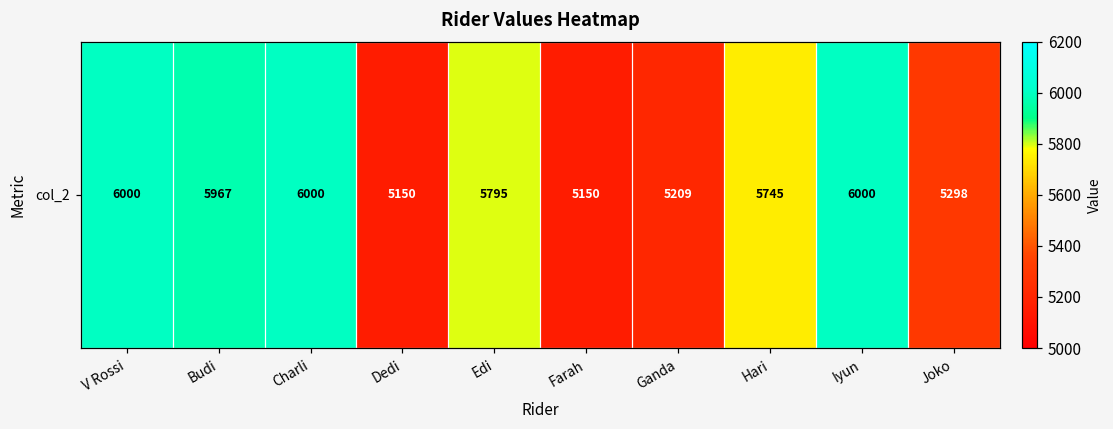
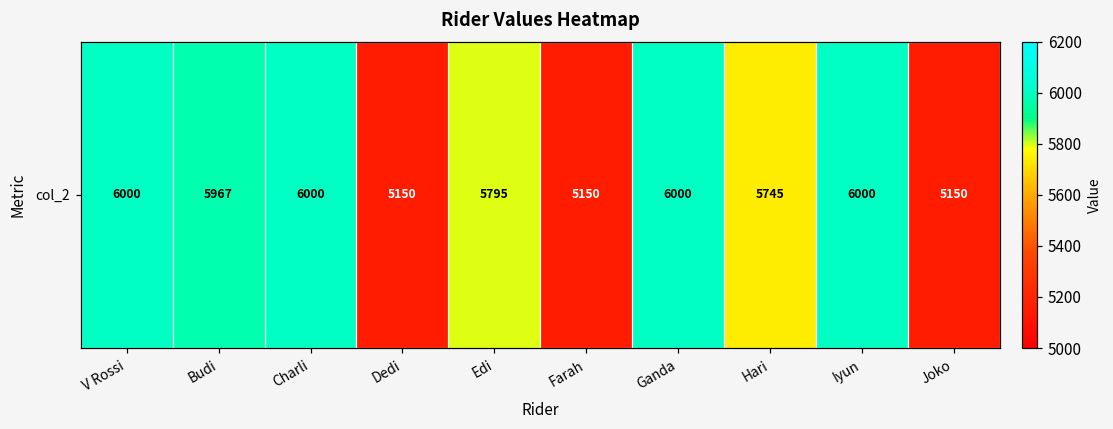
col_2, Ganda: 5209 -> 6000
col_2, Joko: 5298 -> 5150
